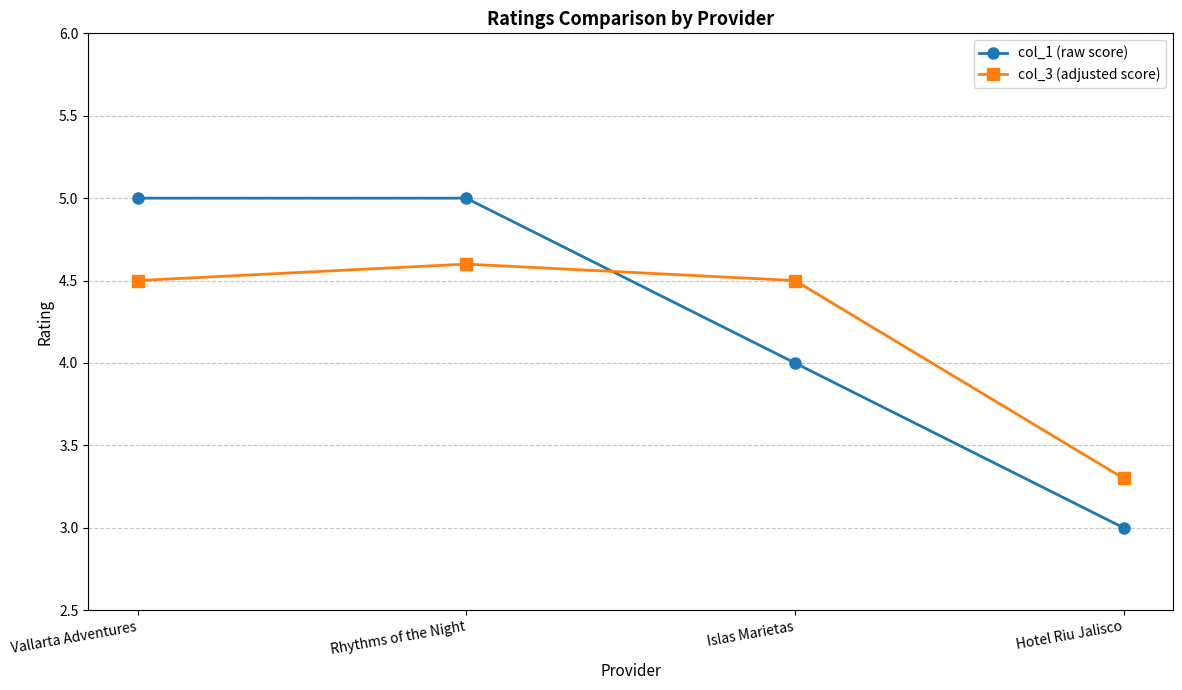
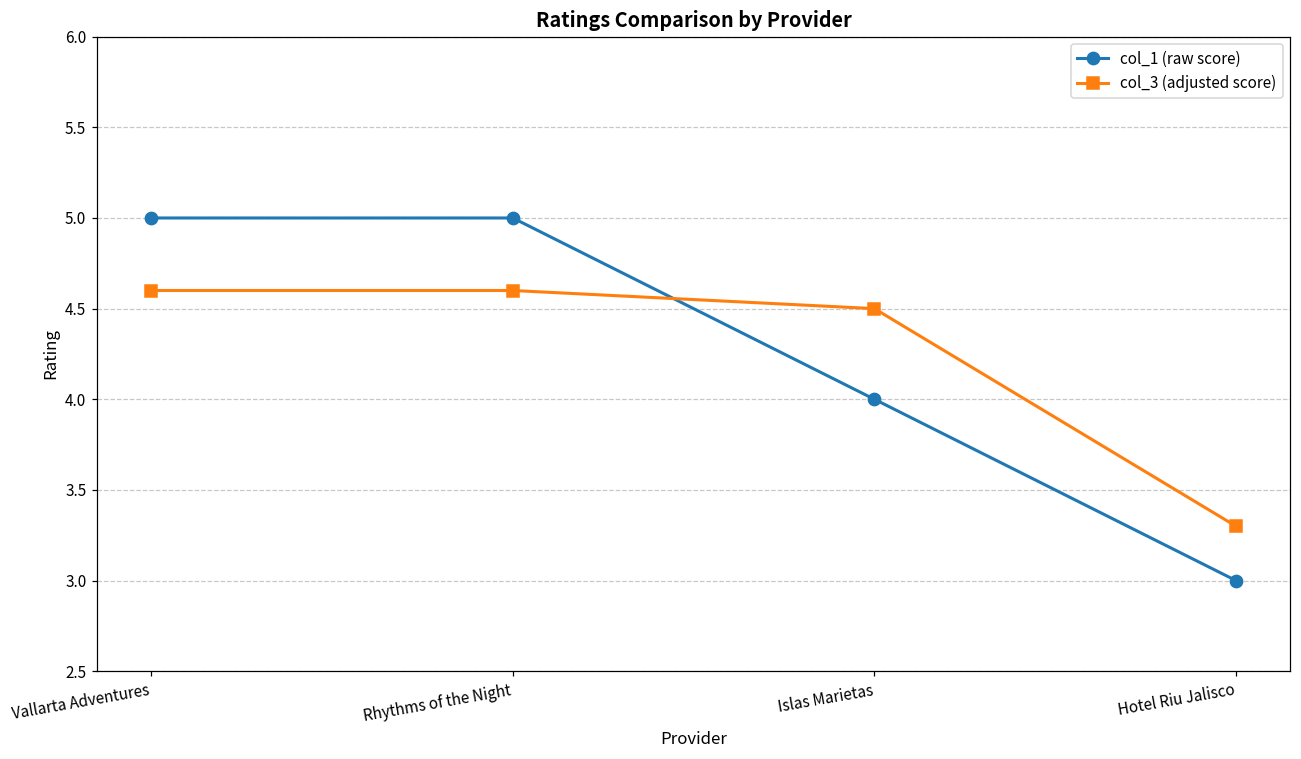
col_3 (adjusted score), Vallarta Adventures: 4.5 -> 4.6
